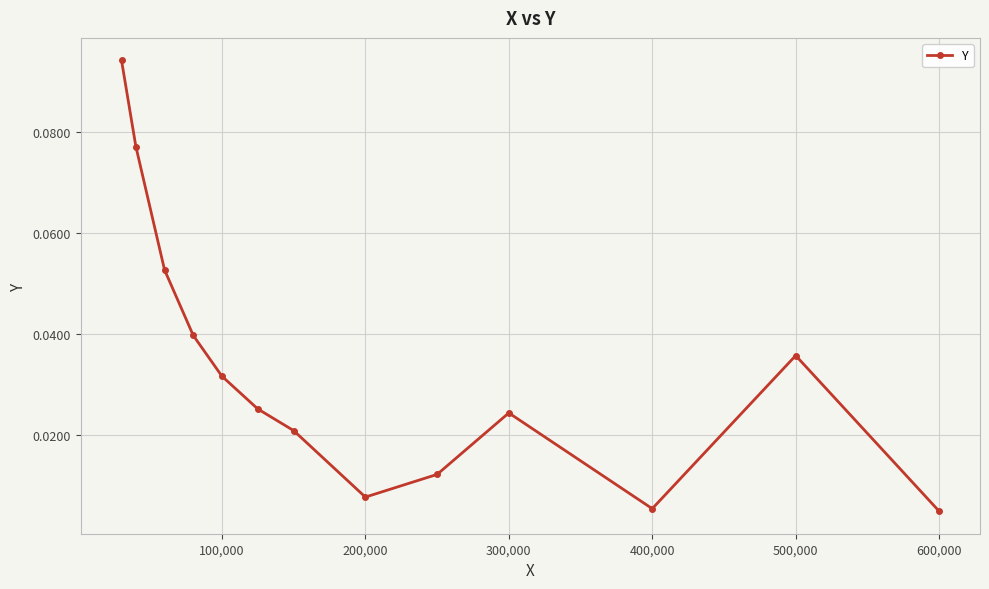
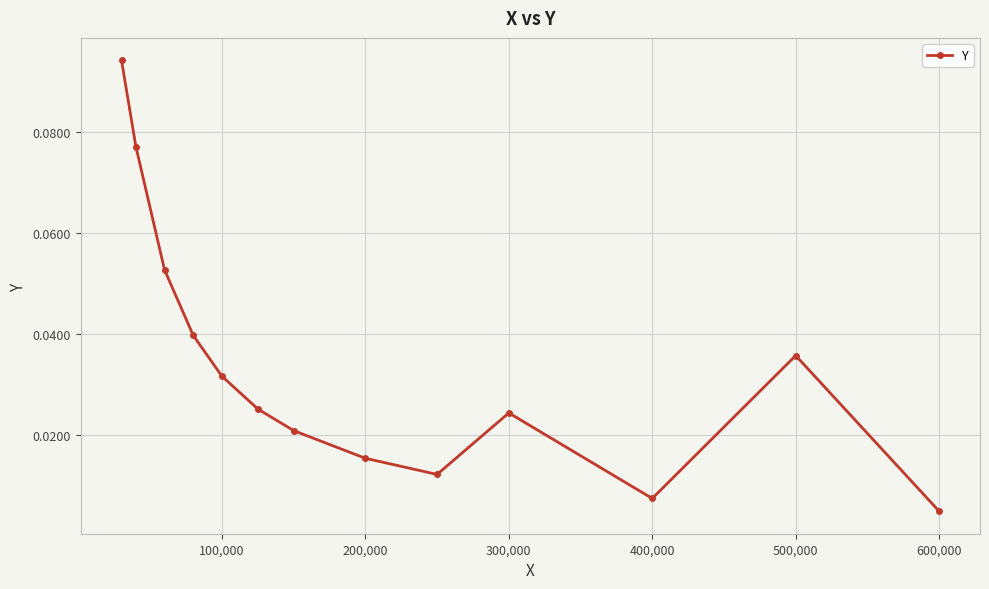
200,000: 0.008 -> 0.015
400,000: 0.005 -> 0.007
